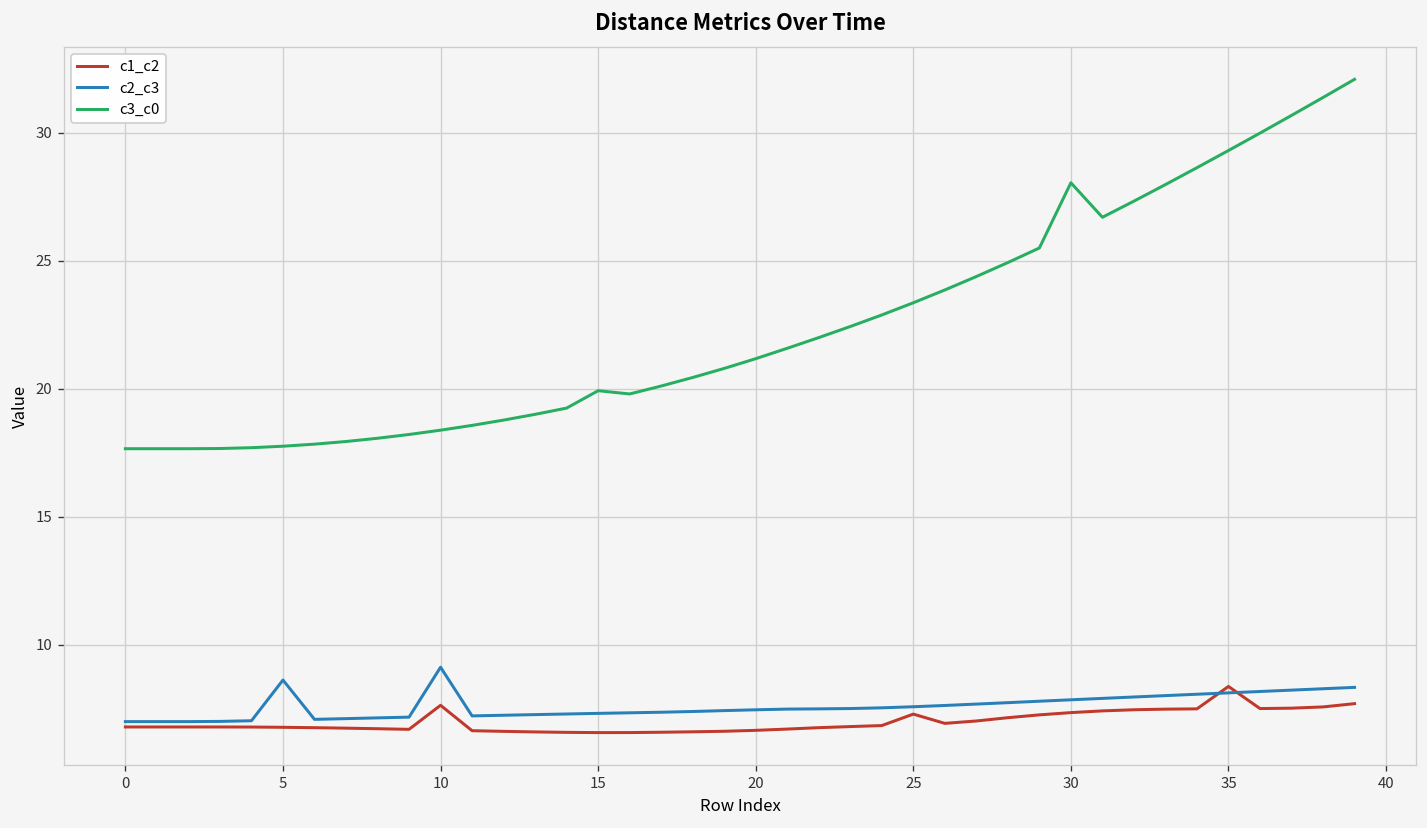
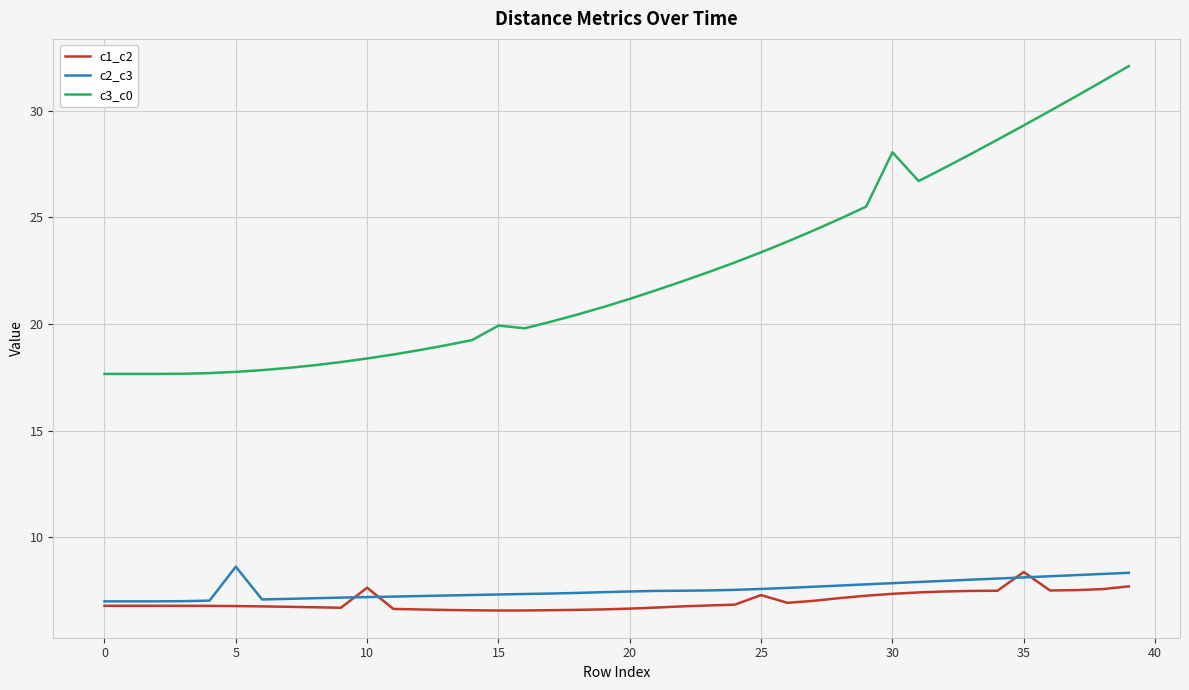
c2_c3, 10: 9.1 -> 7.2
